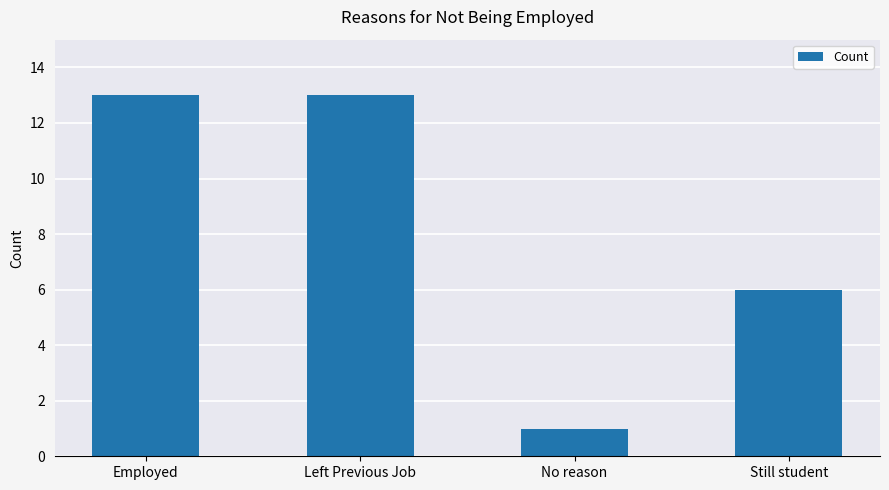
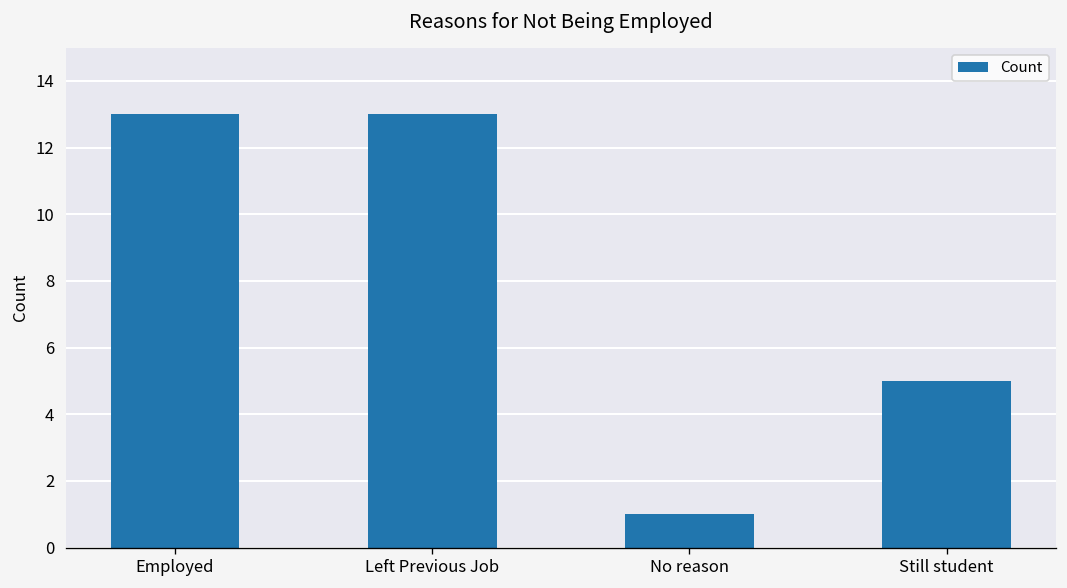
Still student: 6 -> 5
